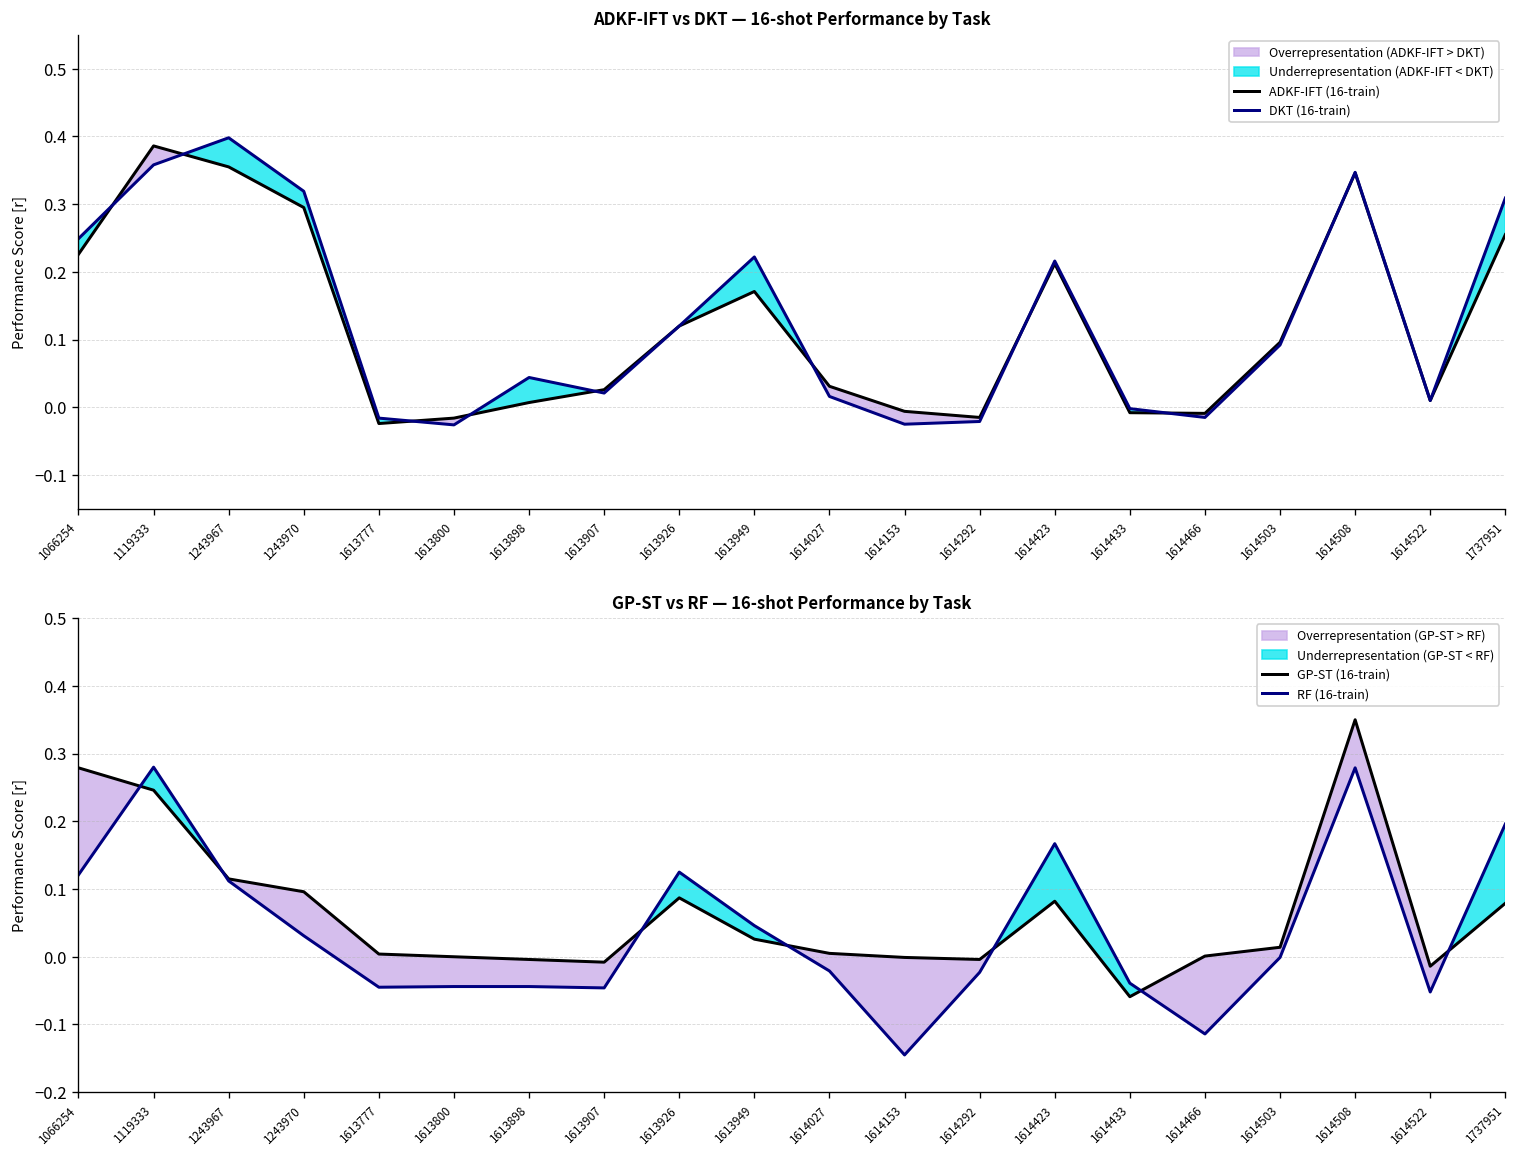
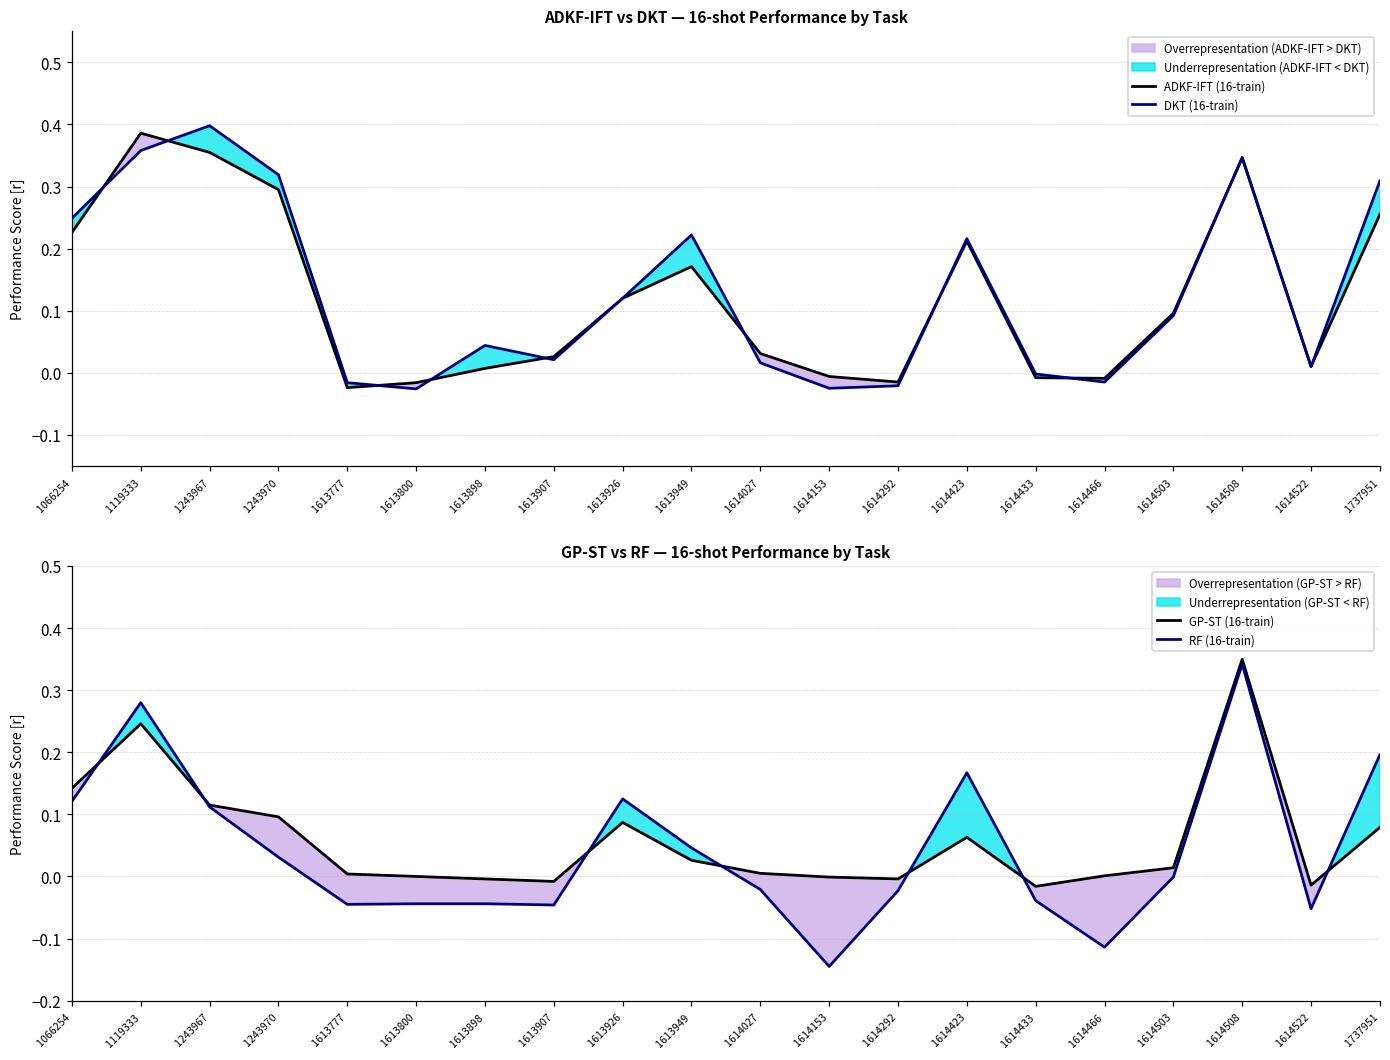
GP-ST vs RF — 16-shot Performance by Task, GP-ST (16-train), 1066254: 0.28 -> 0.14
GP-ST vs RF — 16-shot Performance by Task, GP-ST (16-train), 1614423: 0.08 -> 0.06
GP-ST vs RF — 16-shot Performance by Task, GP-ST (16-train), 1614433: -0.06 -> -0.02
GP-ST vs RF — 16-shot Performance by Task, RF (16-train), 1614508: 0.28 -> 0.34
